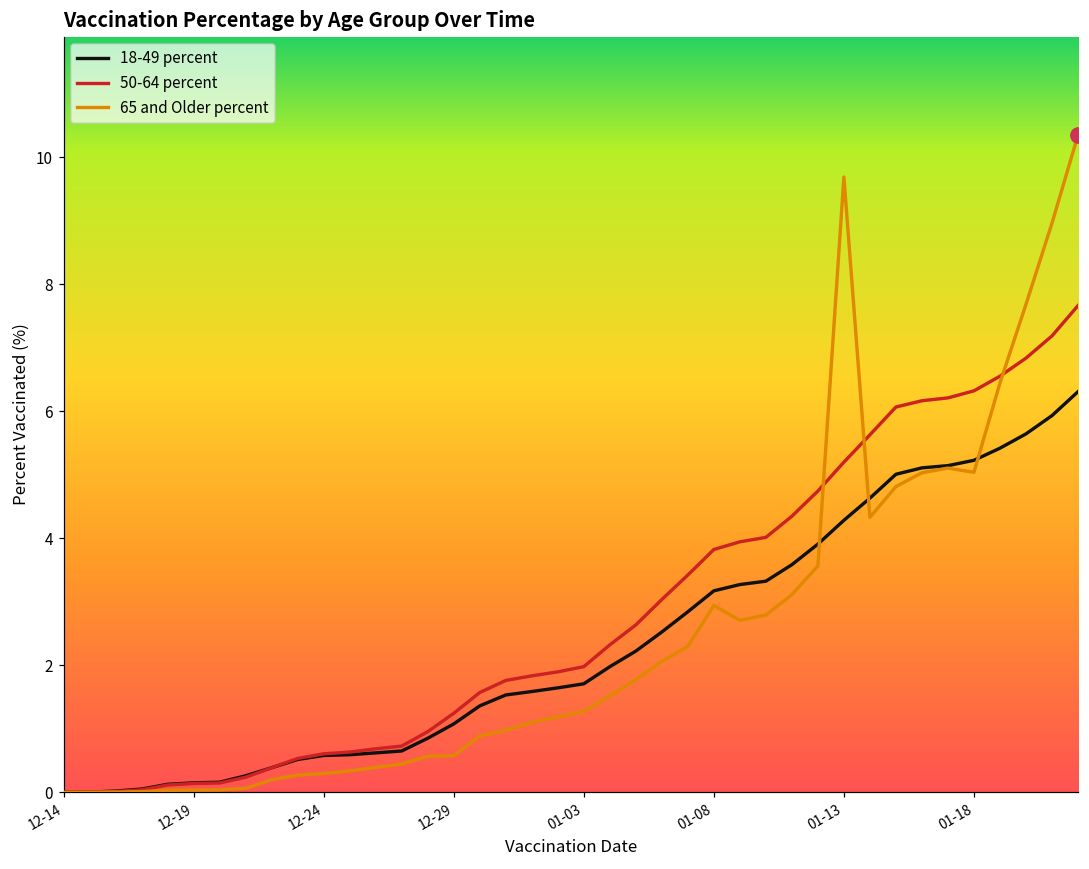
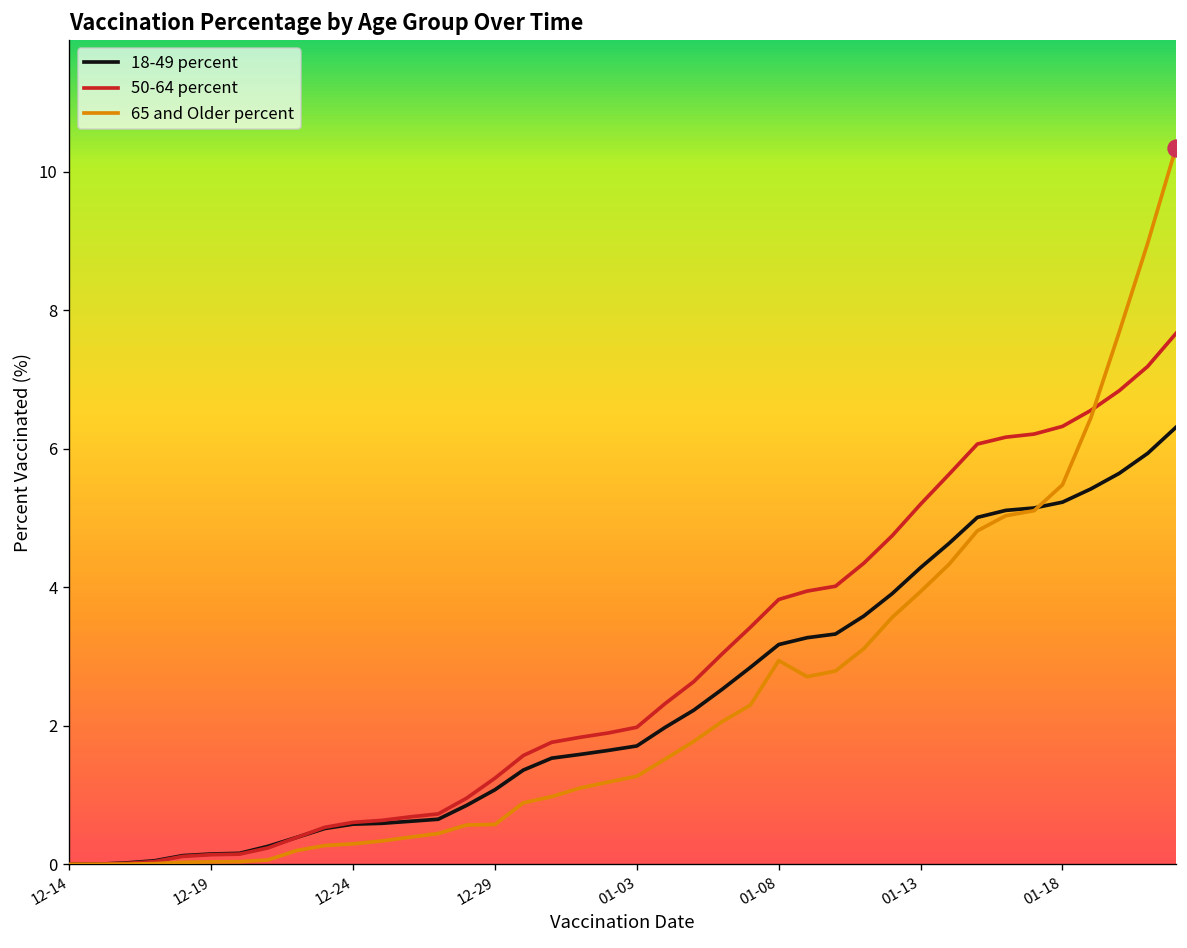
65 and Older percent, 01-13: 9.7 -> 3.9
65 and Older percent, 01-18: 5.0 -> 5.5
